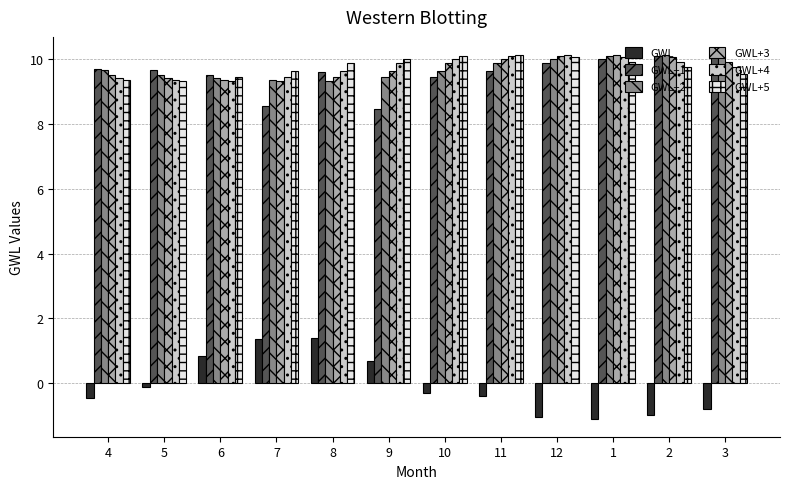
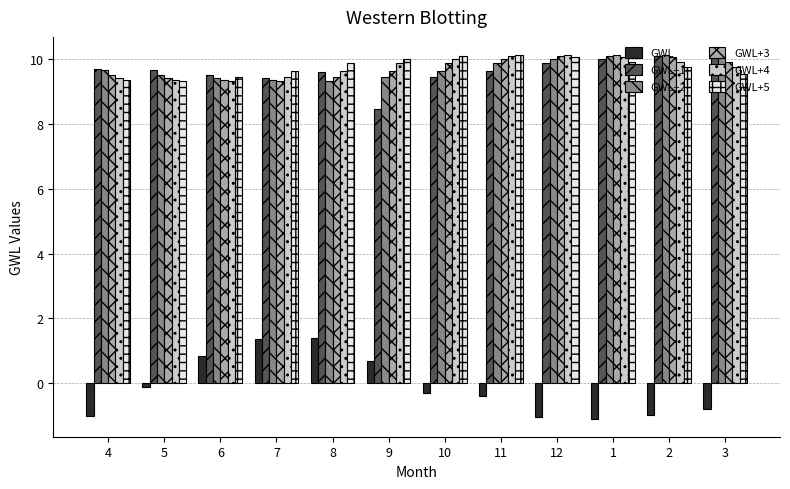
GWL, 4: -0.4 -> -1.0
GWL+1, 7: 8.6 -> 9.4
